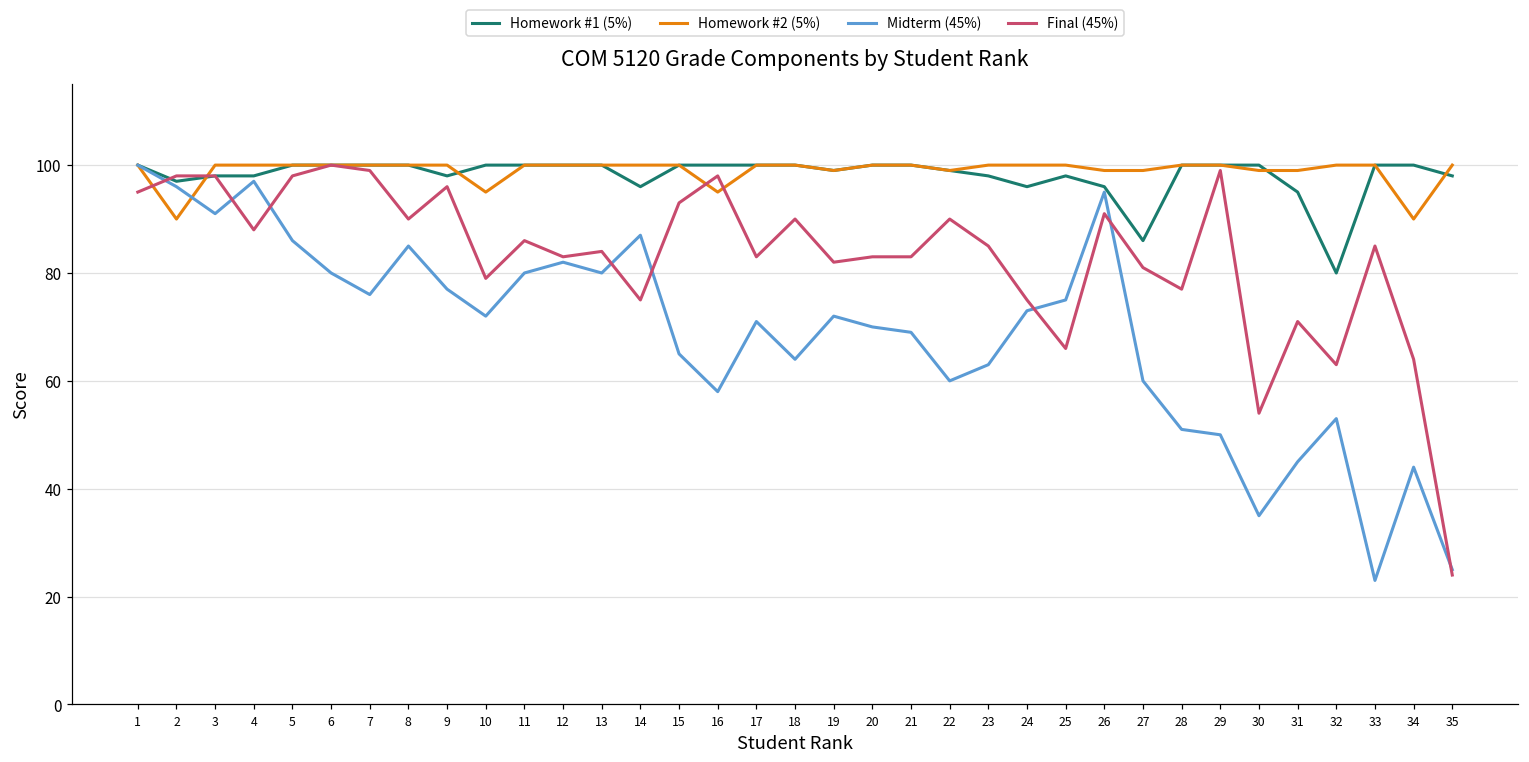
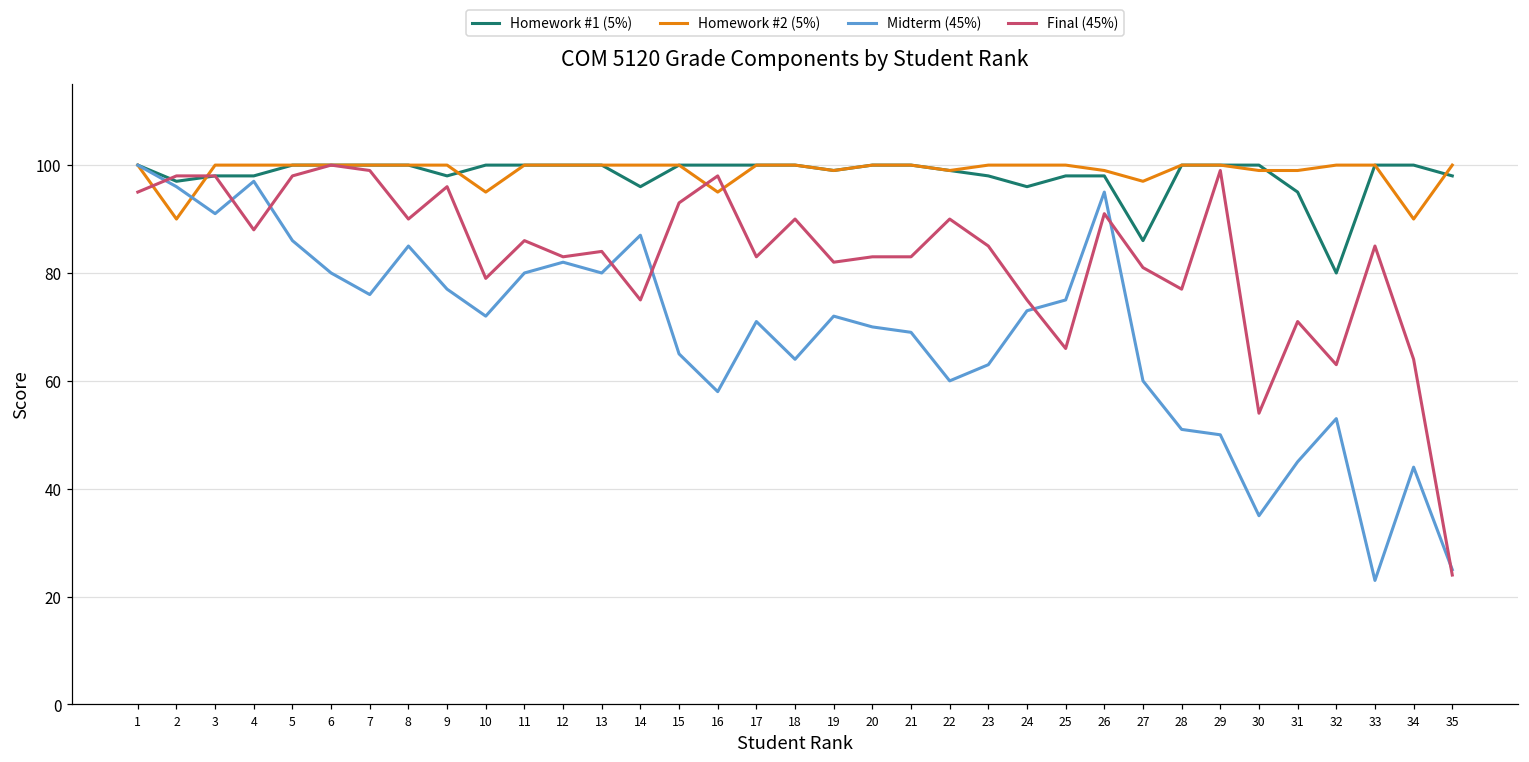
Homework #1 (5%), 26: 96 -> 98
Homework #2 (5%), 27: 99 -> 97
